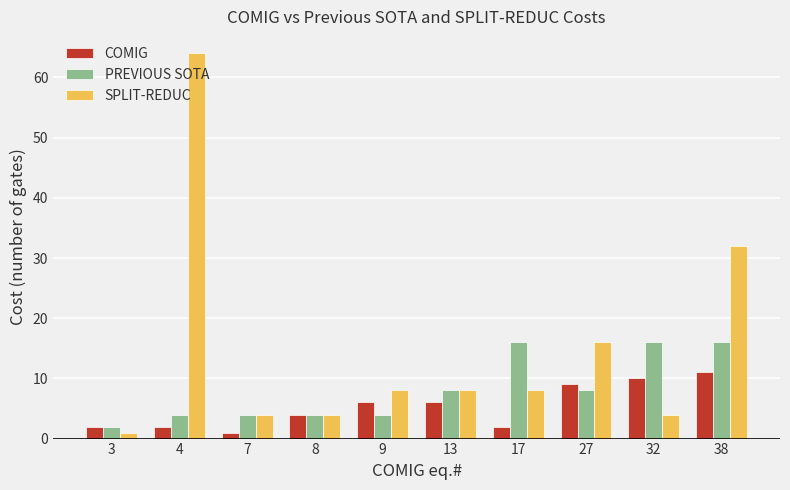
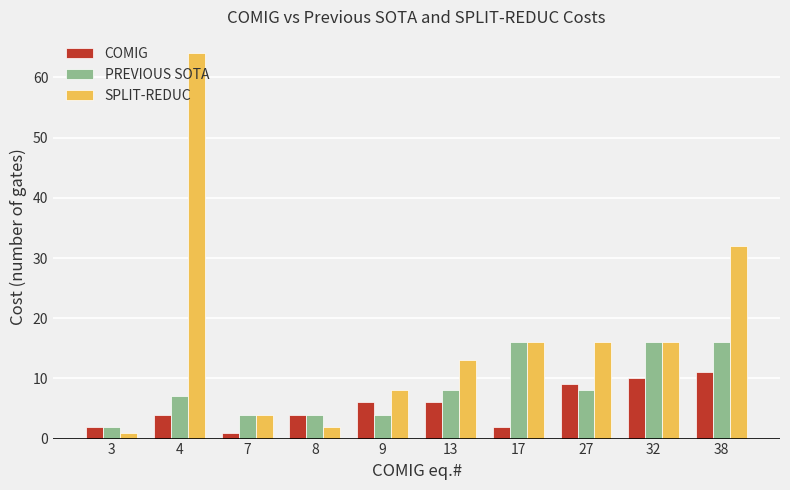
COMIG, 4: 2 -> 4
PREVIOUS SOTA, 4: 4 -> 7
SPLIT-REDUC, 8: 4 -> 2
SPLIT-REDUC, 13: 8 -> 13
SPLIT-REDUC, 17: 8 -> 16
SPLIT-REDUC, 32: 4 -> 16
